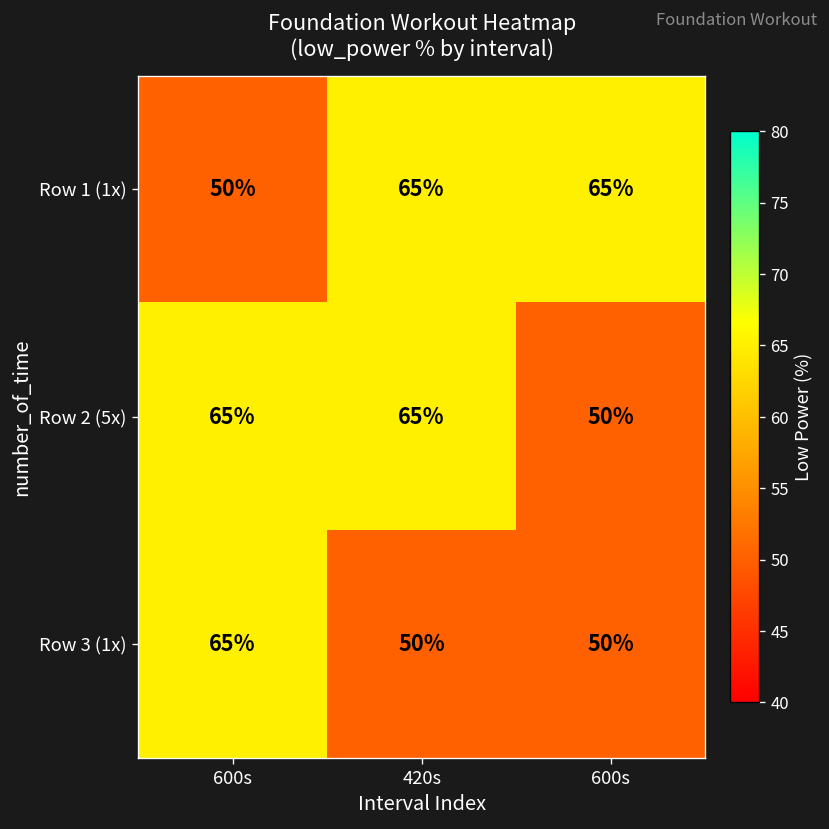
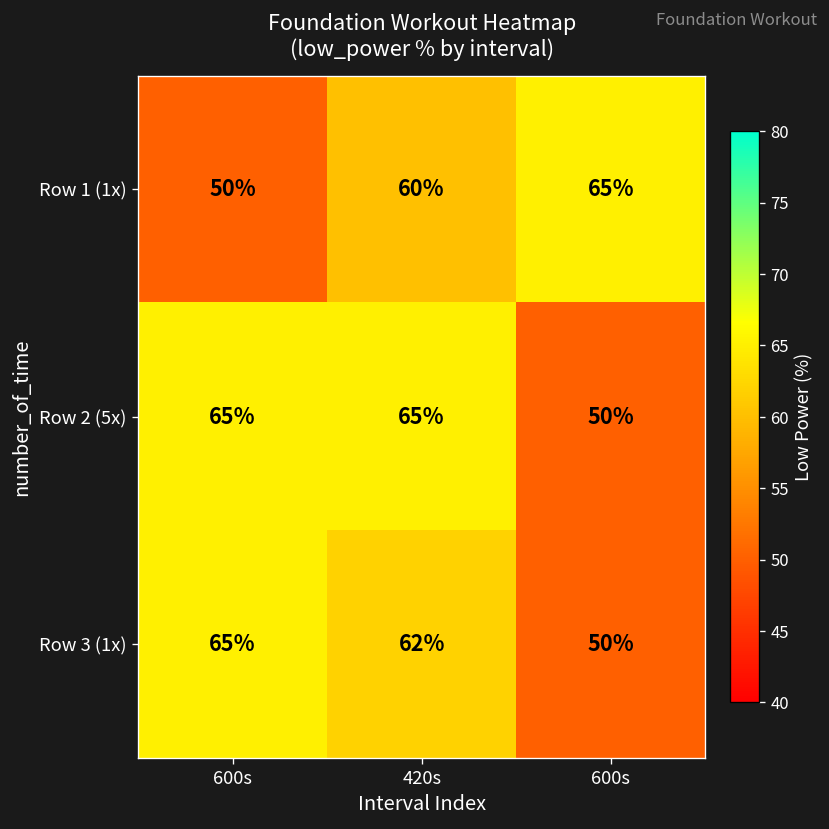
Row 1 (1x), 420s: 65% -> 60%
Row 3 (1x), 420s: 50% -> 62%
